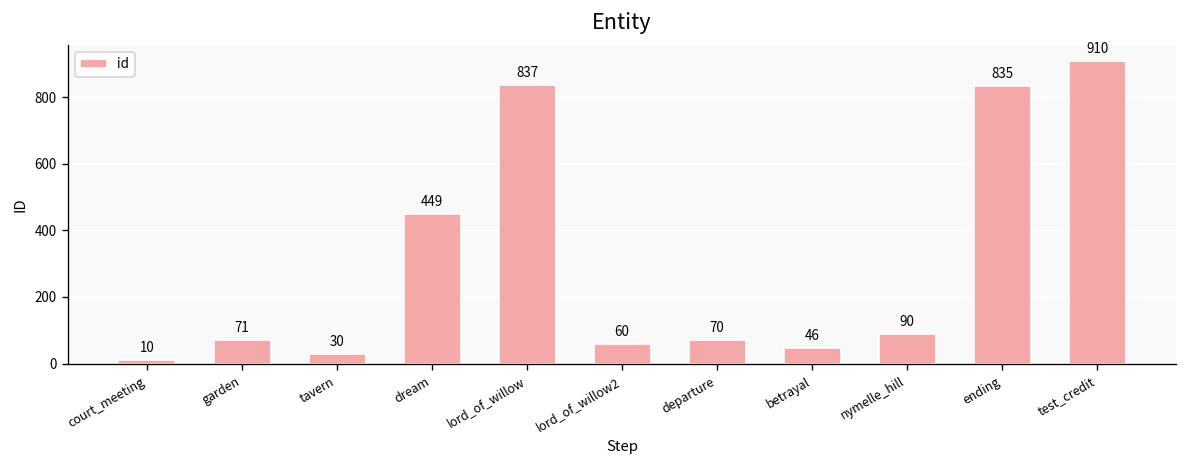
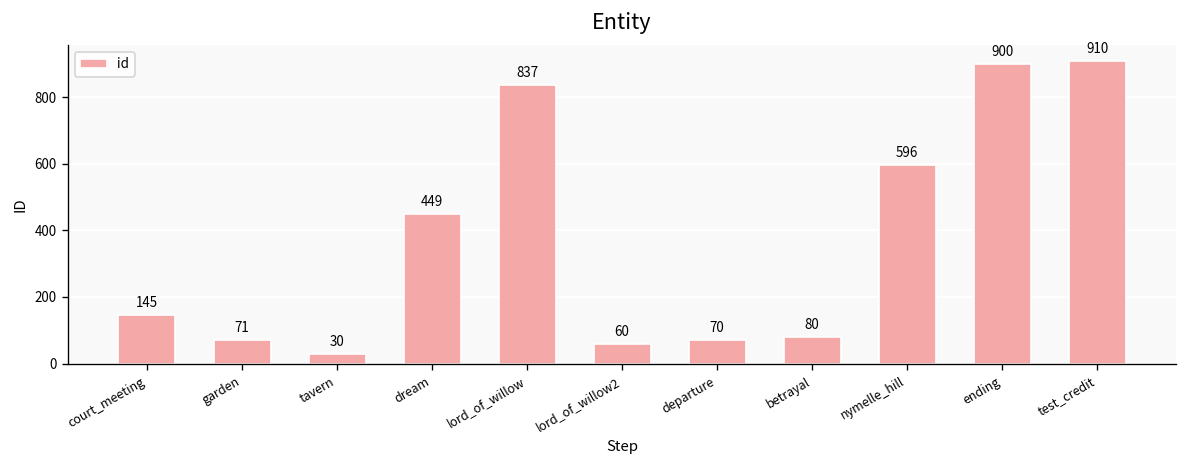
court_meeting: 10 -> 145
betrayal: 46 -> 80
nymelle_hill: 90 -> 596
ending: 835 -> 900
